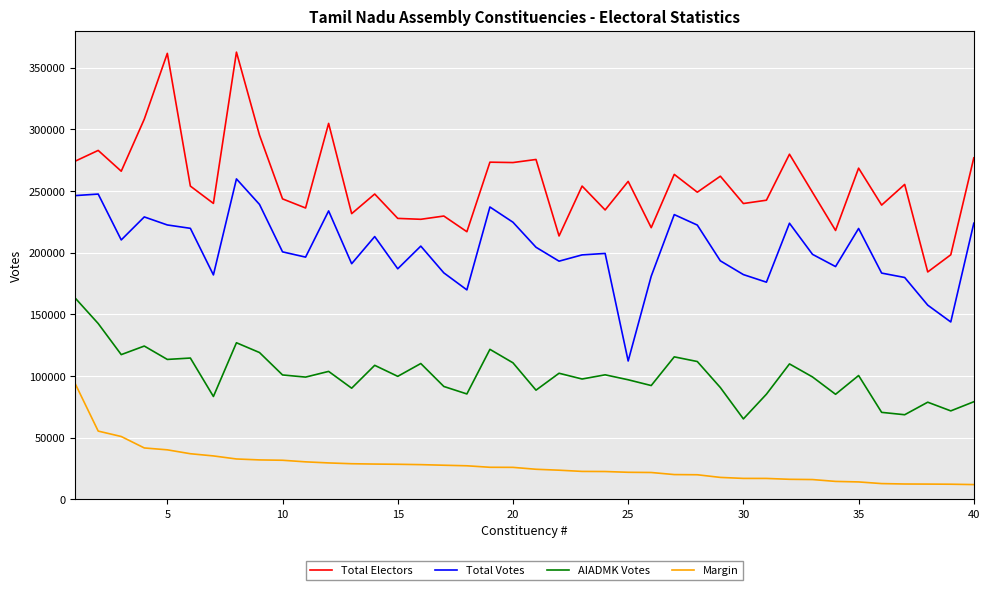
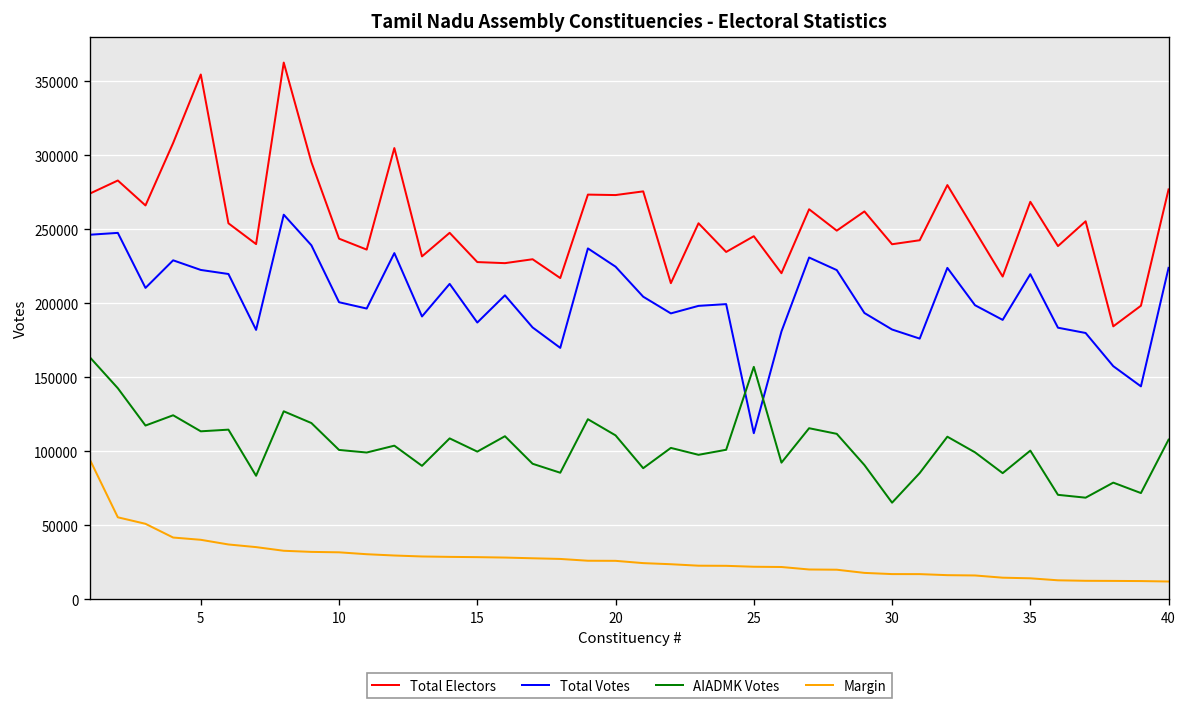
Total Electors, 5: 361000 -> 354000
Total Electors, 25: 258000 -> 245000
AIADMK Votes, 25: 97000 -> 157000
AIADMK Votes, 40: 79000 -> 108000
